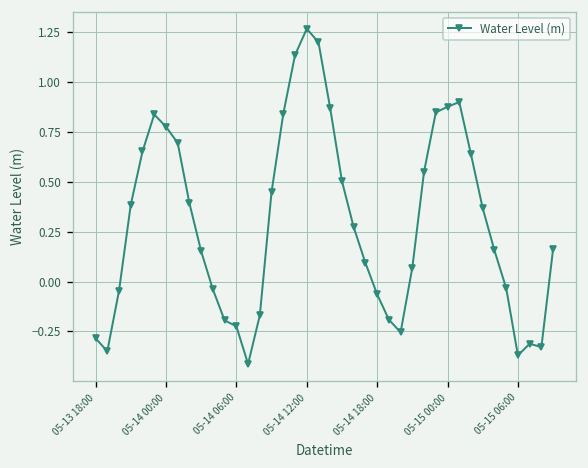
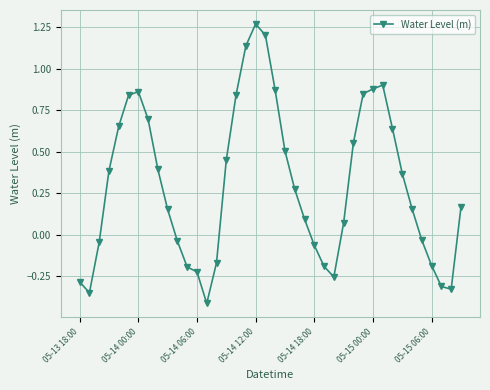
05-14 00:00: 0.78 -> 0.86
05-15 06:00: -0.37 -> -0.19
